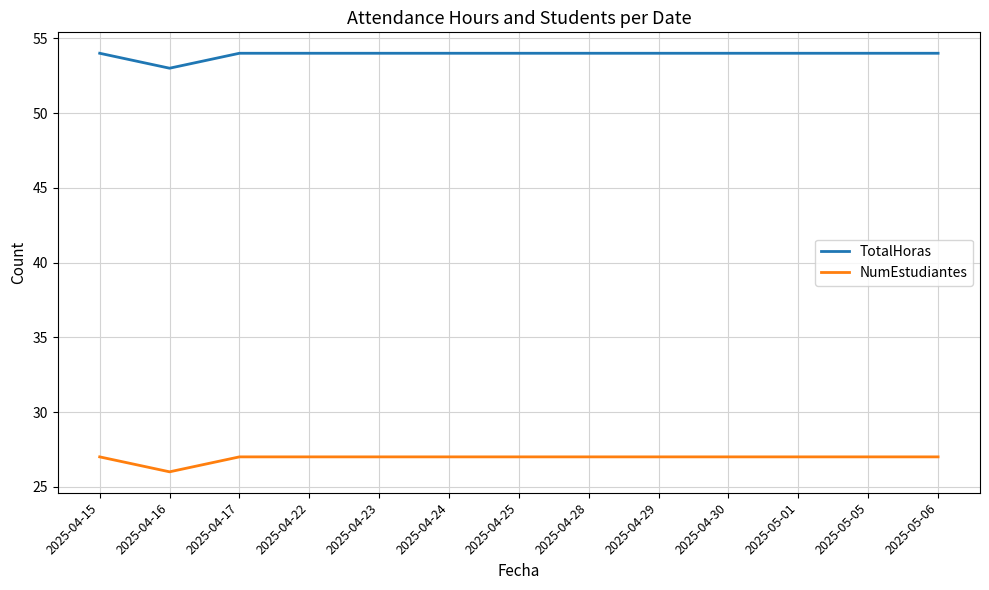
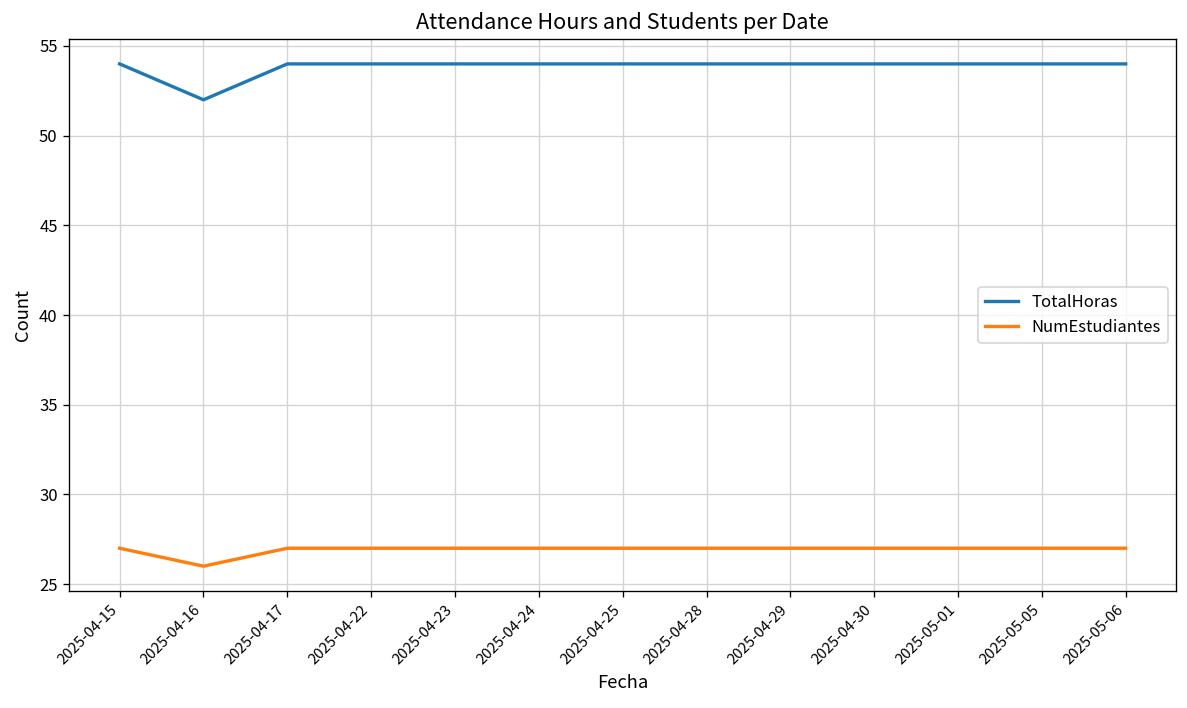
TotalHoras, 2025-04-16: 53 -> 52
